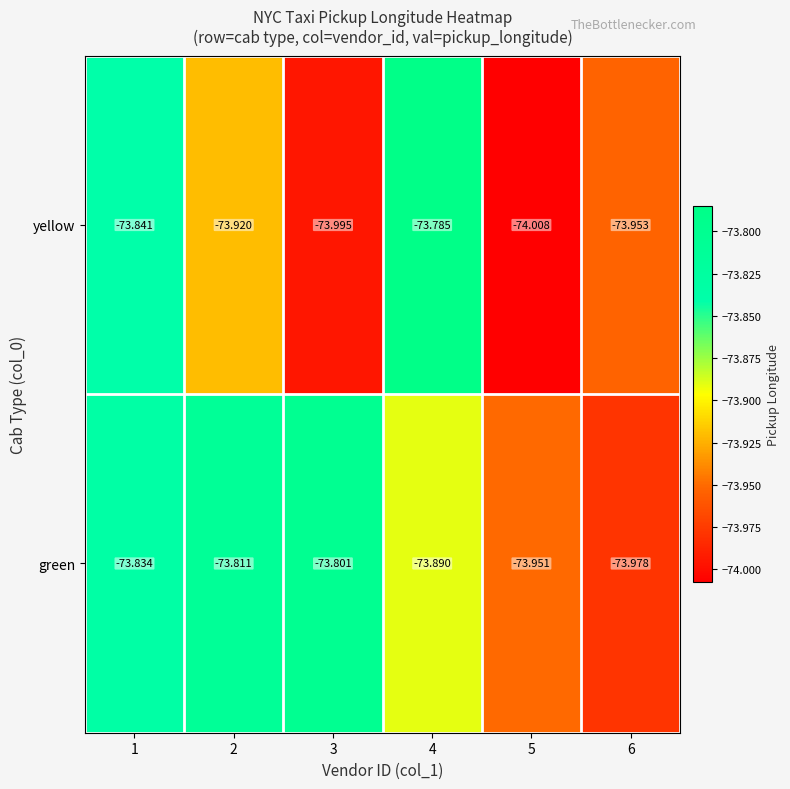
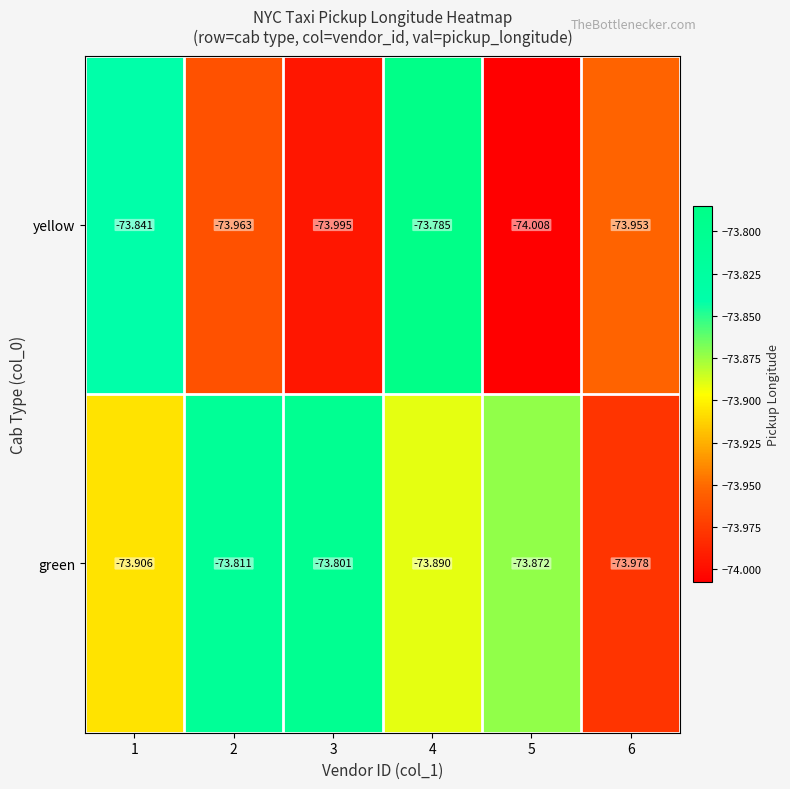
yellow, 2: -73.920 -> -73.963
green, 1: -73.834 -> -73.906
green, 5: -73.951 -> -73.872
